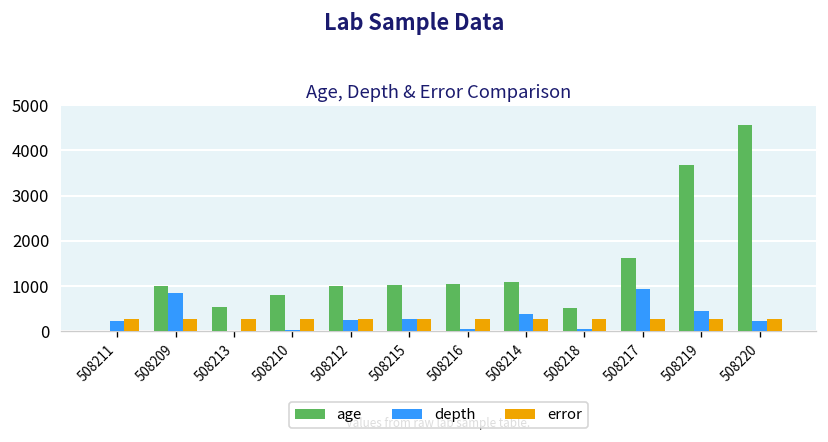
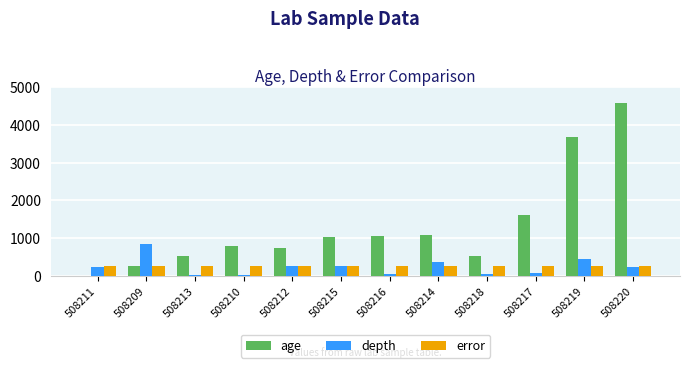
age, 508209: 1000 -> 300
age, 508212: 1000 -> 700
depth, 508217: 900 -> 100
